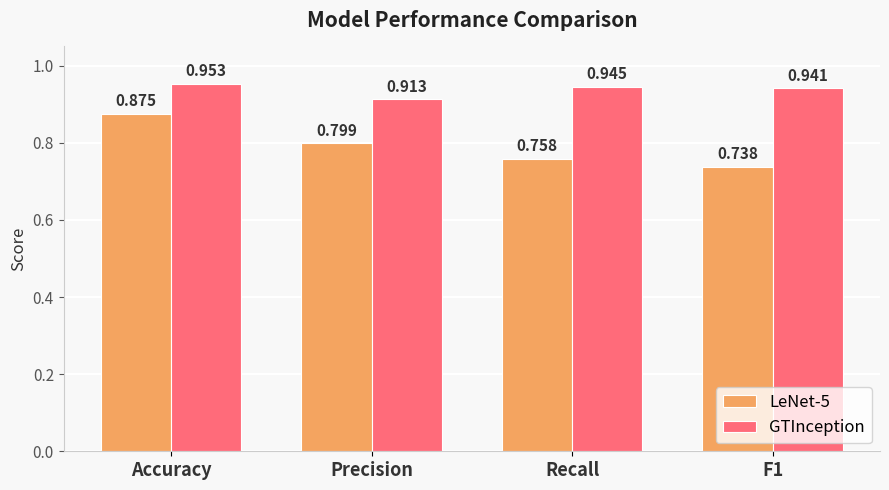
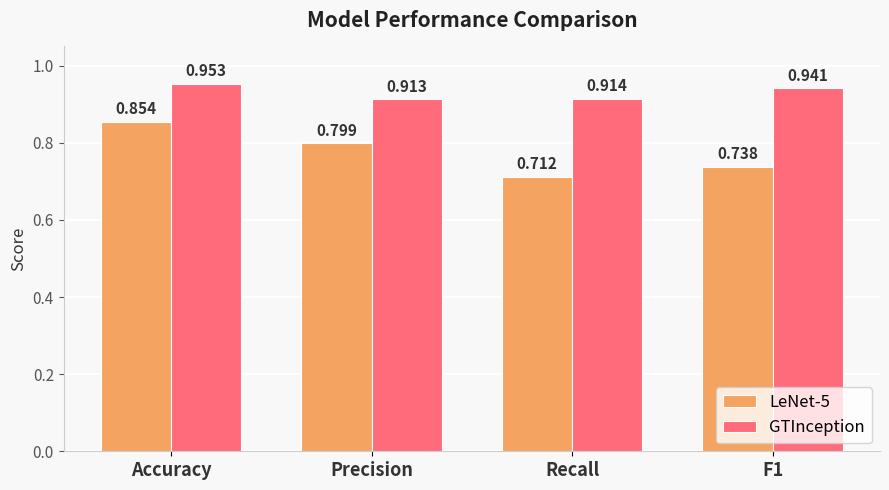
LeNet-5, Accuracy: 0.875 -> 0.854
LeNet-5, Recall: 0.758 -> 0.712
GTInception, Recall: 0.945 -> 0.914
